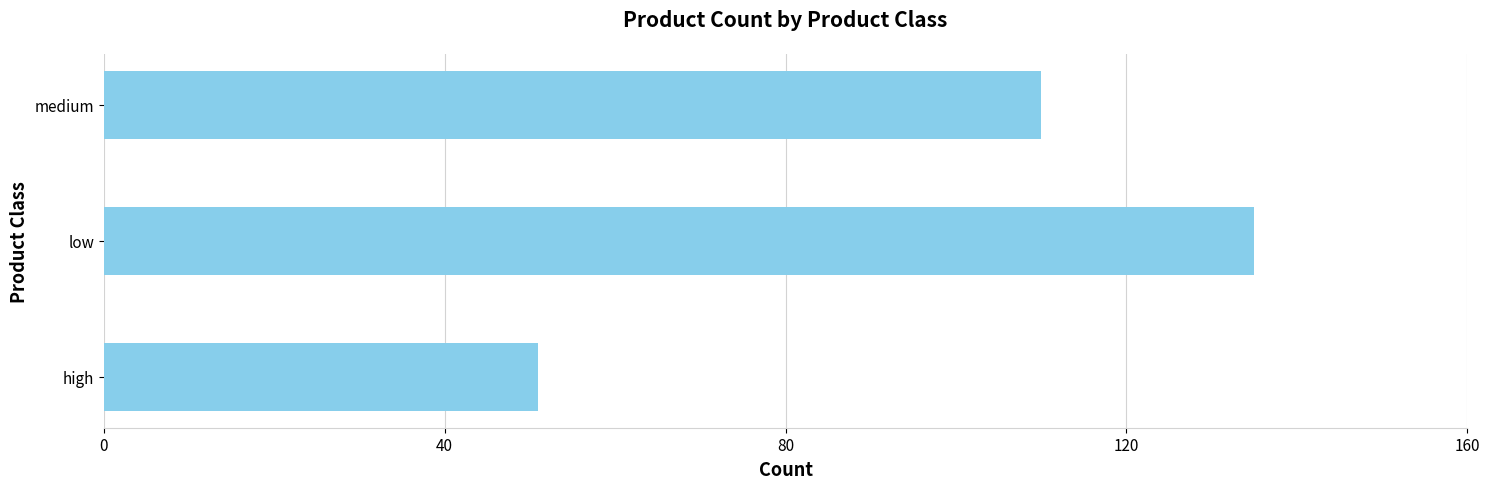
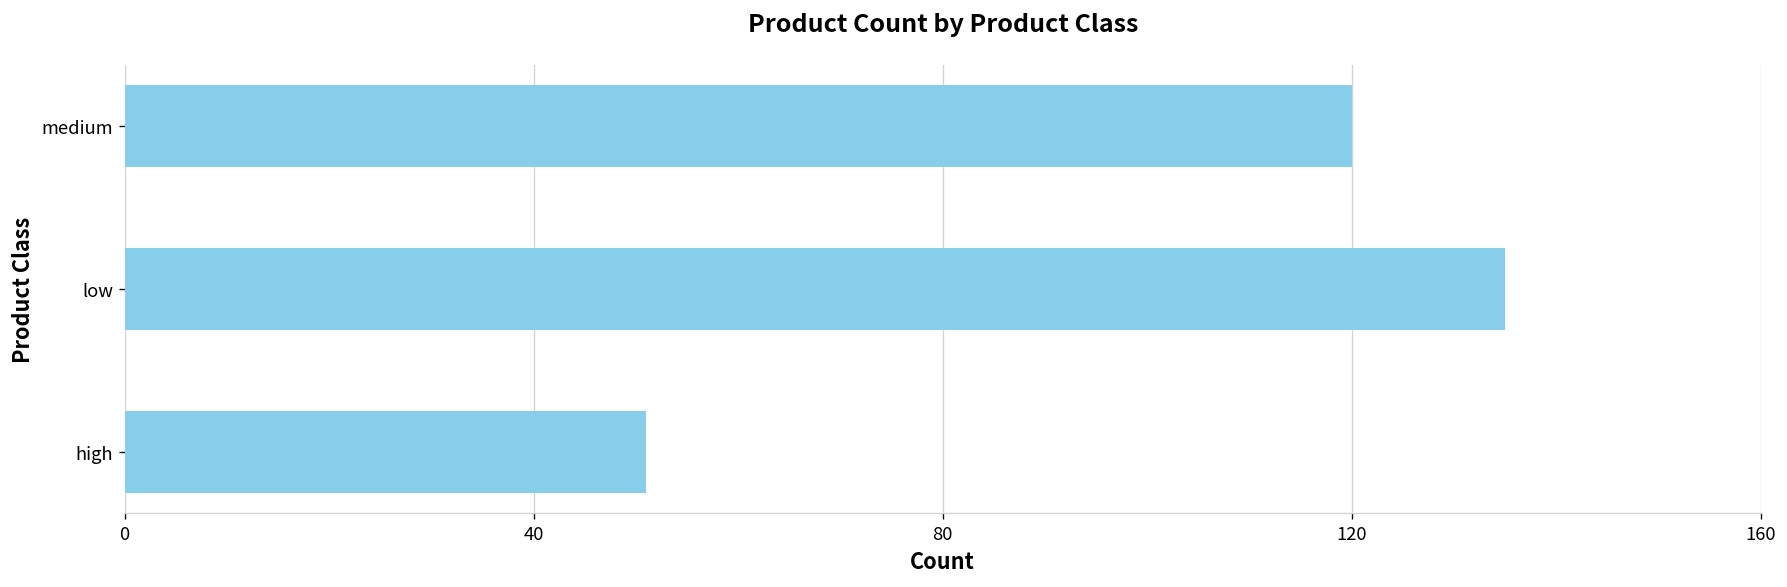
medium: 110 -> 120
